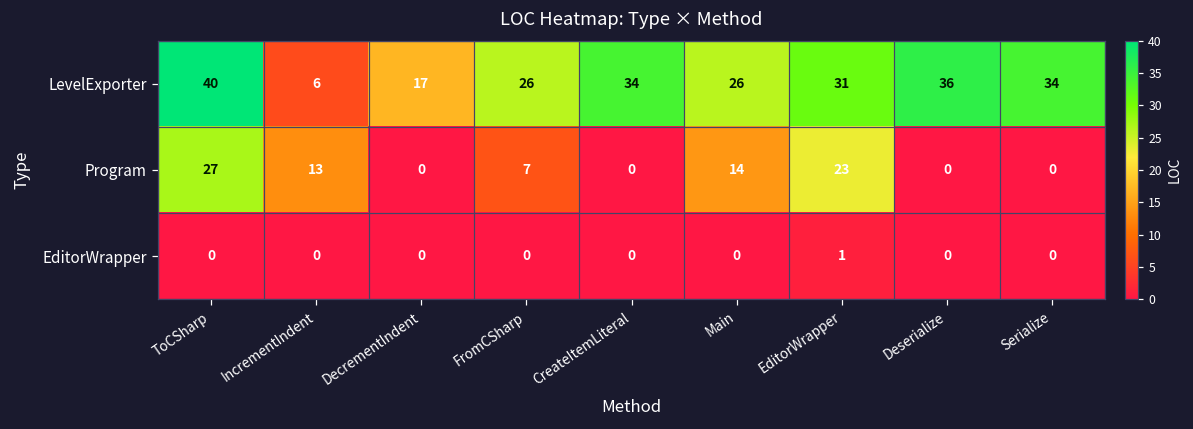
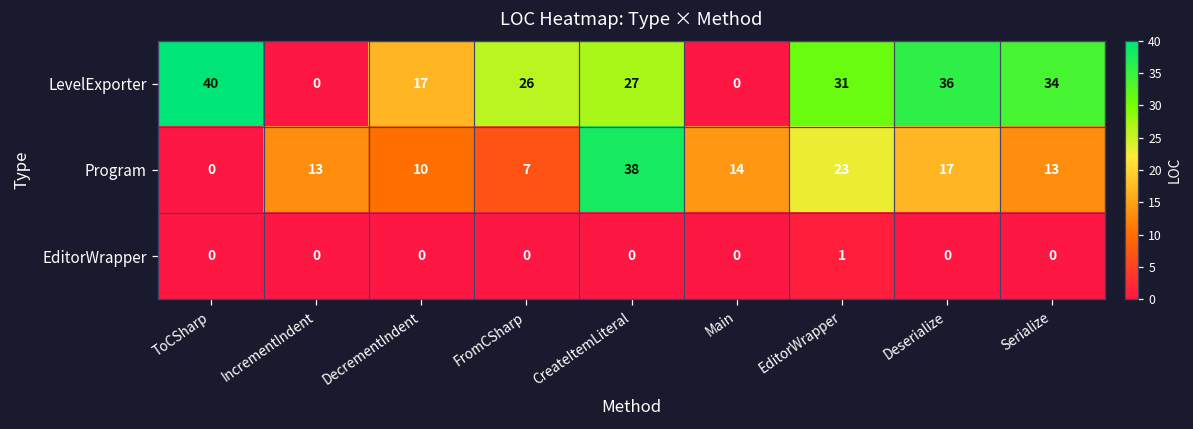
LevelExporter, IncrementIndent: 6 -> 0
LevelExporter, CreateItemLiteral: 34 -> 27
LevelExporter, Main: 26 -> 0
Program, ToCSharp: 27 -> 0
Program, DecrementIndent: 0 -> 10
Program, CreateItemLiteral: 0 -> 38
Program, Deserialize: 0 -> 17
Program, Serialize: 0 -> 13
